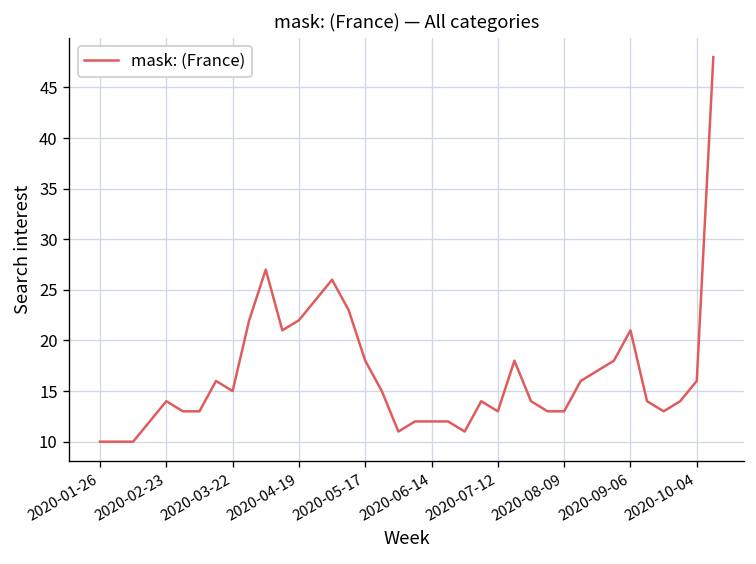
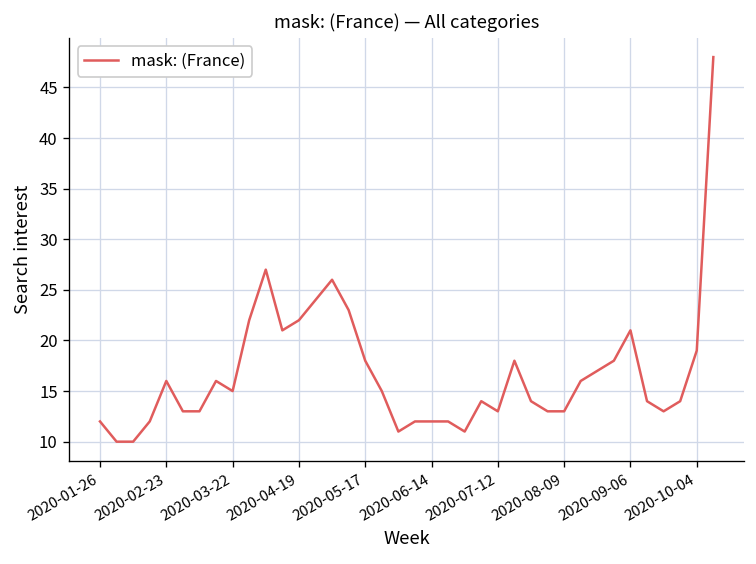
2020-01-26: 10 -> 12
2020-02-23: 14 -> 16
2020-10-04: 16 -> 19
